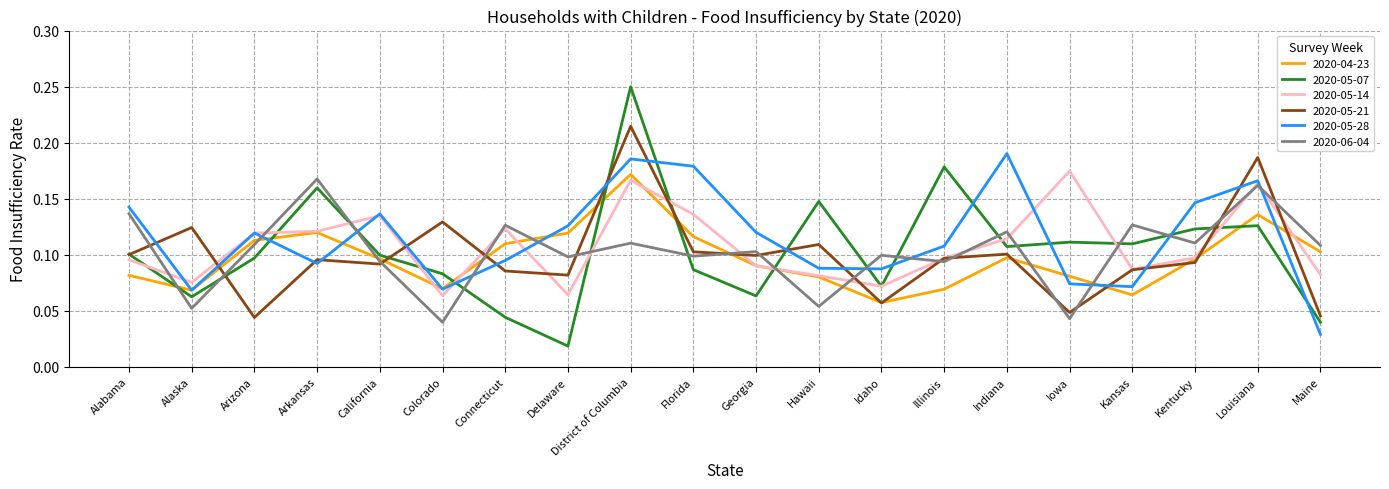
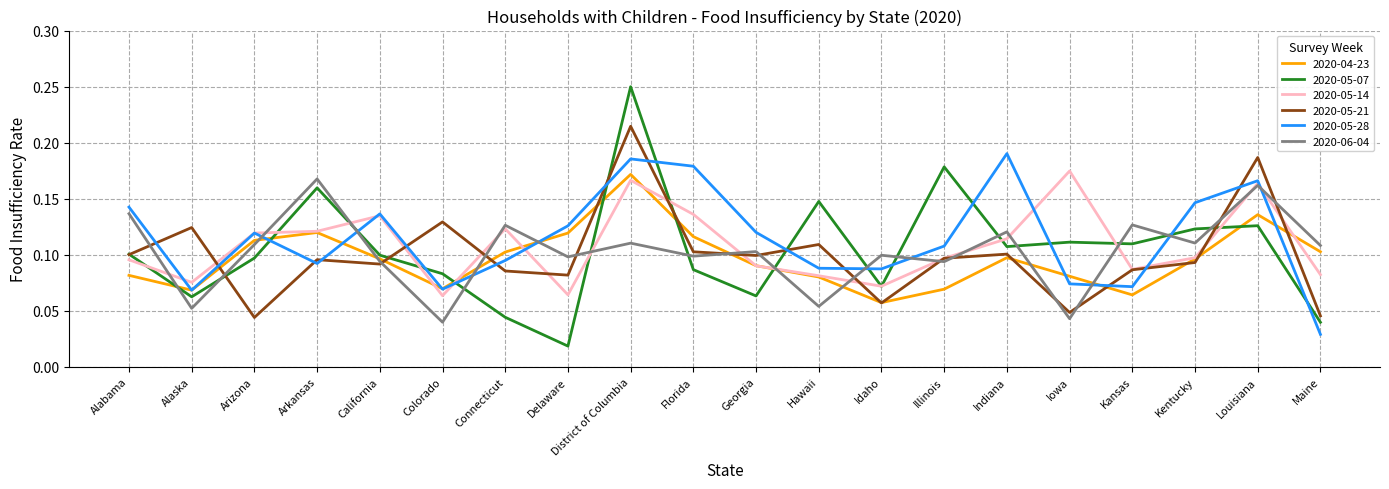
2020-04-23, Connecticut: 0.110 -> 0.102
